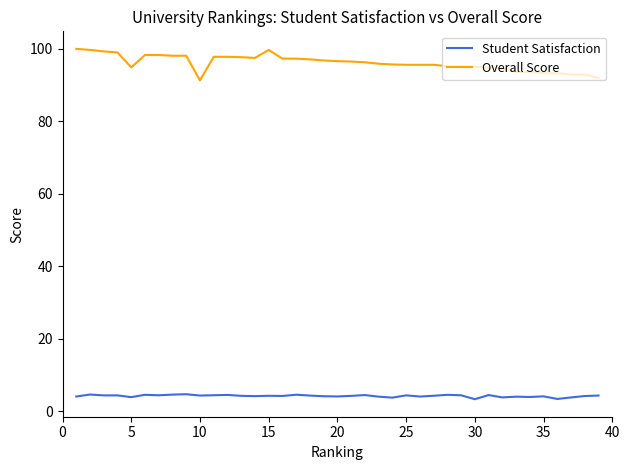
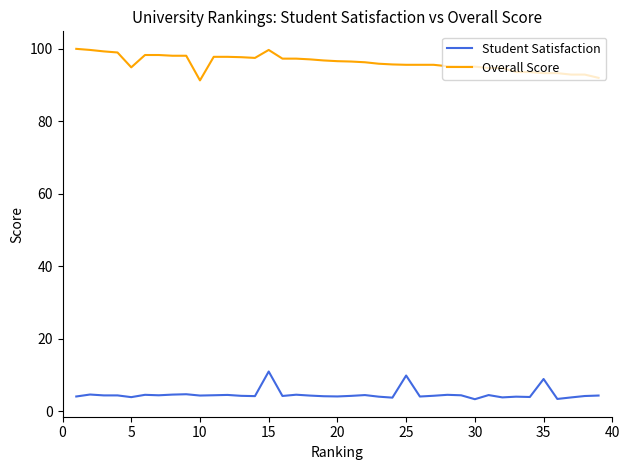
Student Satisfaction, 15: 4 -> 11
Student Satisfaction, 25: 4 -> 10
Student Satisfaction, 35: 4 -> 9
